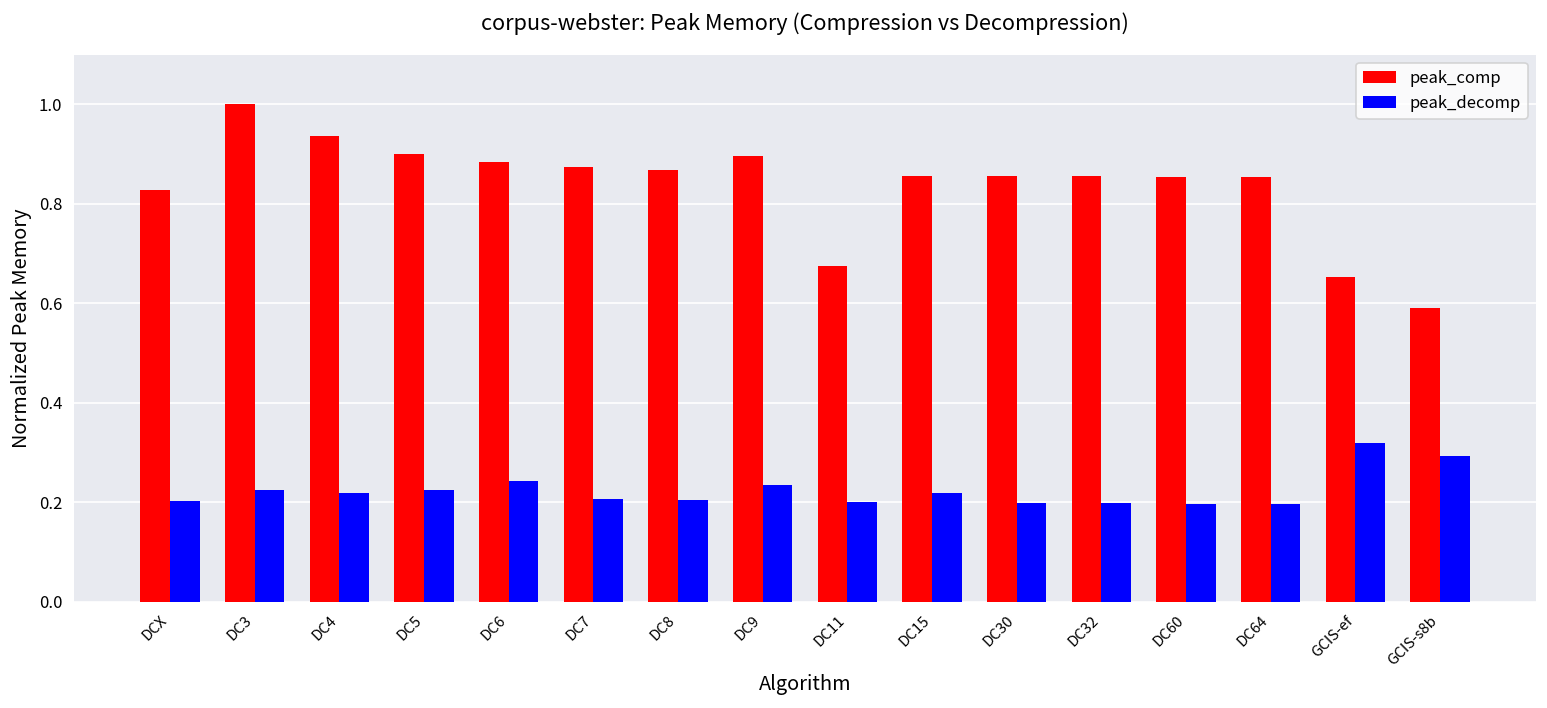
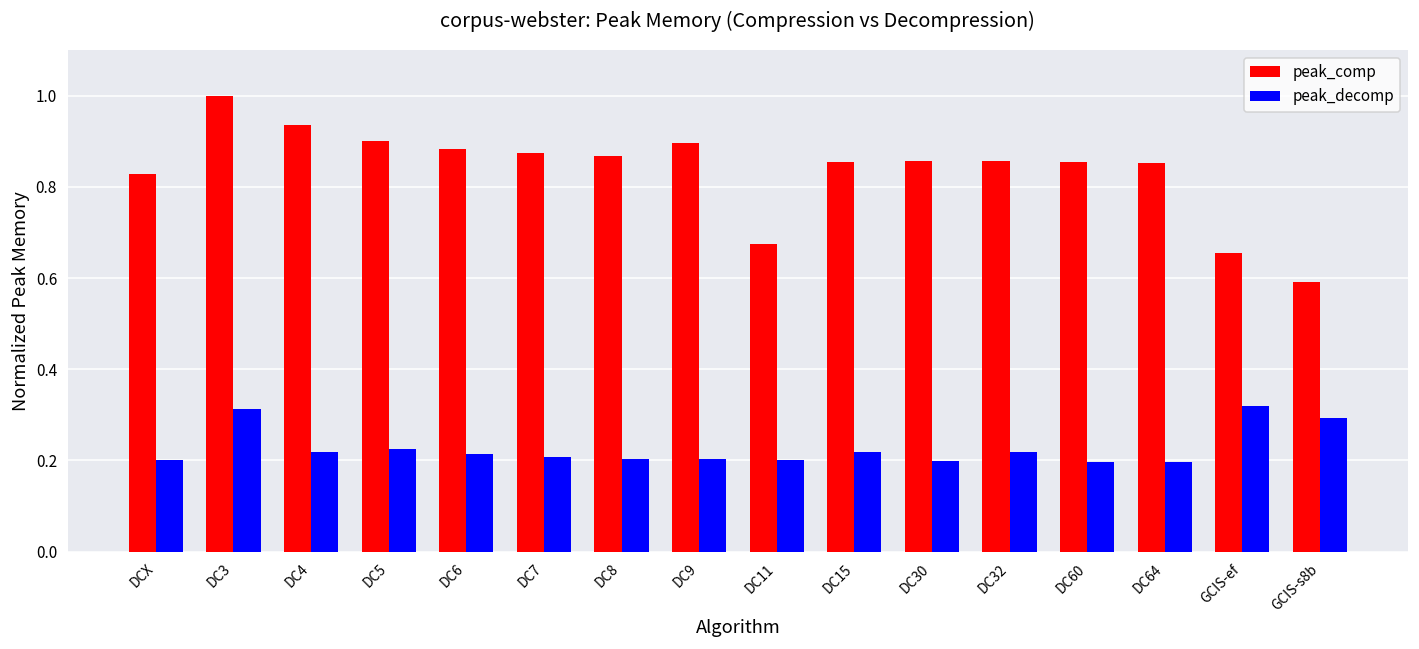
peak_decomp, DC3: 0.22 -> 0.31
peak_decomp, DC6: 0.24 -> 0.21
peak_decomp, DC9: 0.23 -> 0.20
peak_decomp, DC32: 0.20 -> 0.22
